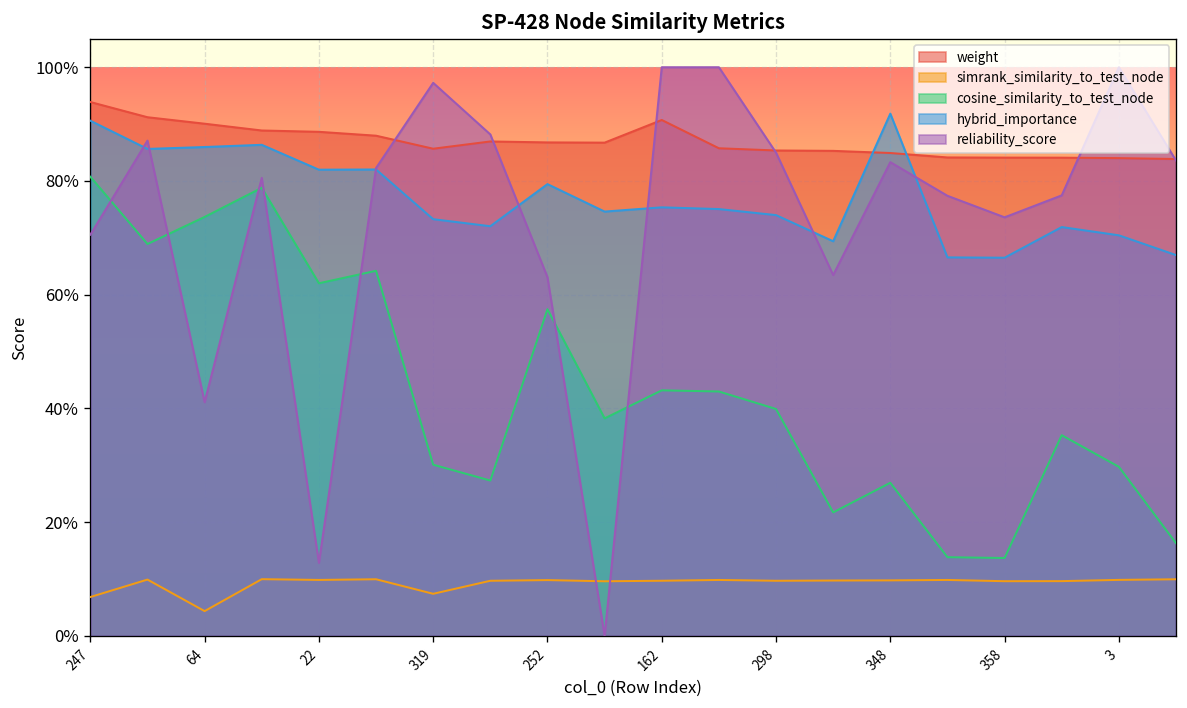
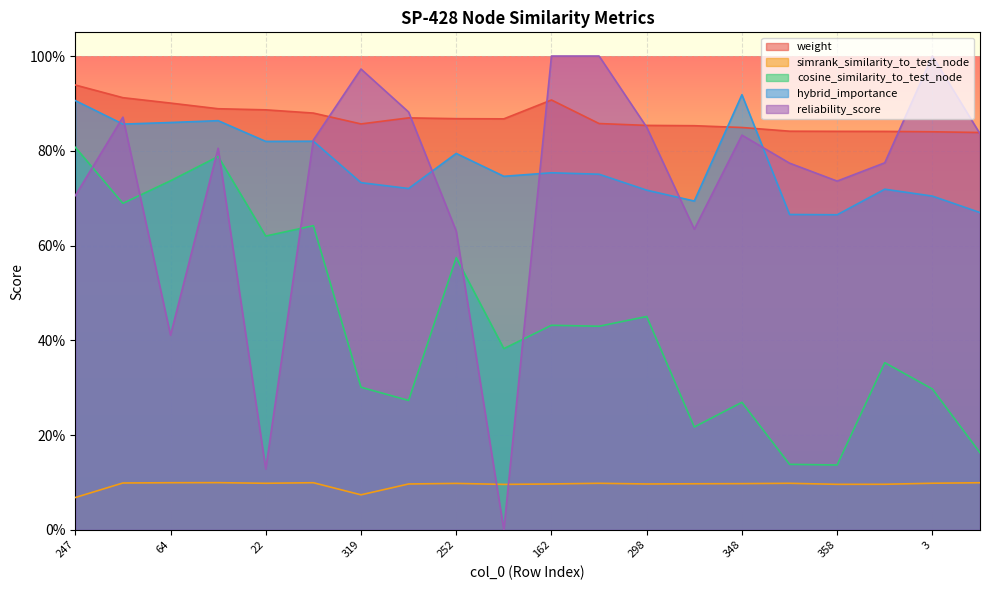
simrank_similarity_to_test_node, 64: 4% -> 10%
cosine_similarity_to_test_node, 298: 40% -> 45%
hybrid_importance, 298: 74% -> 72%
